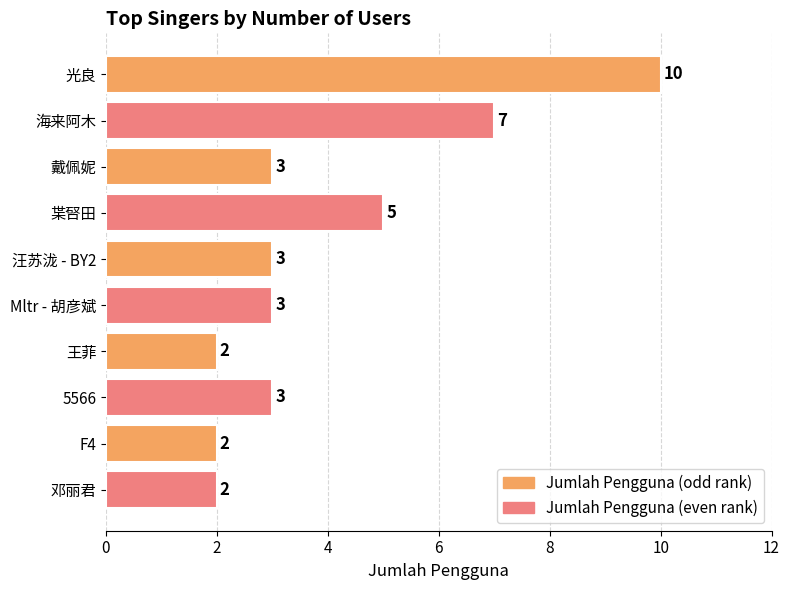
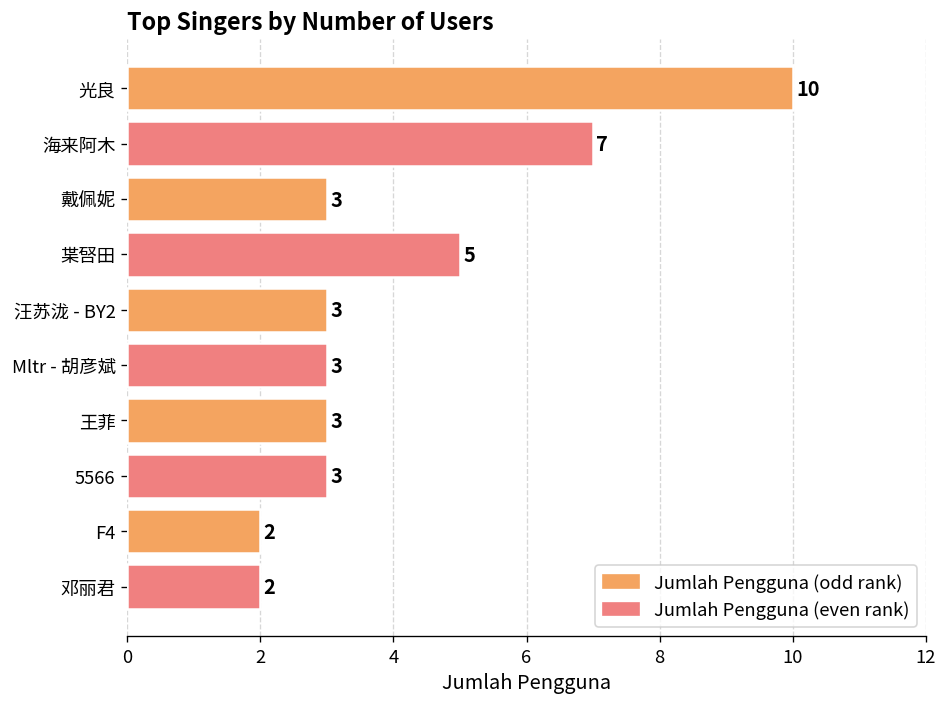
王菲: 2 -> 3
